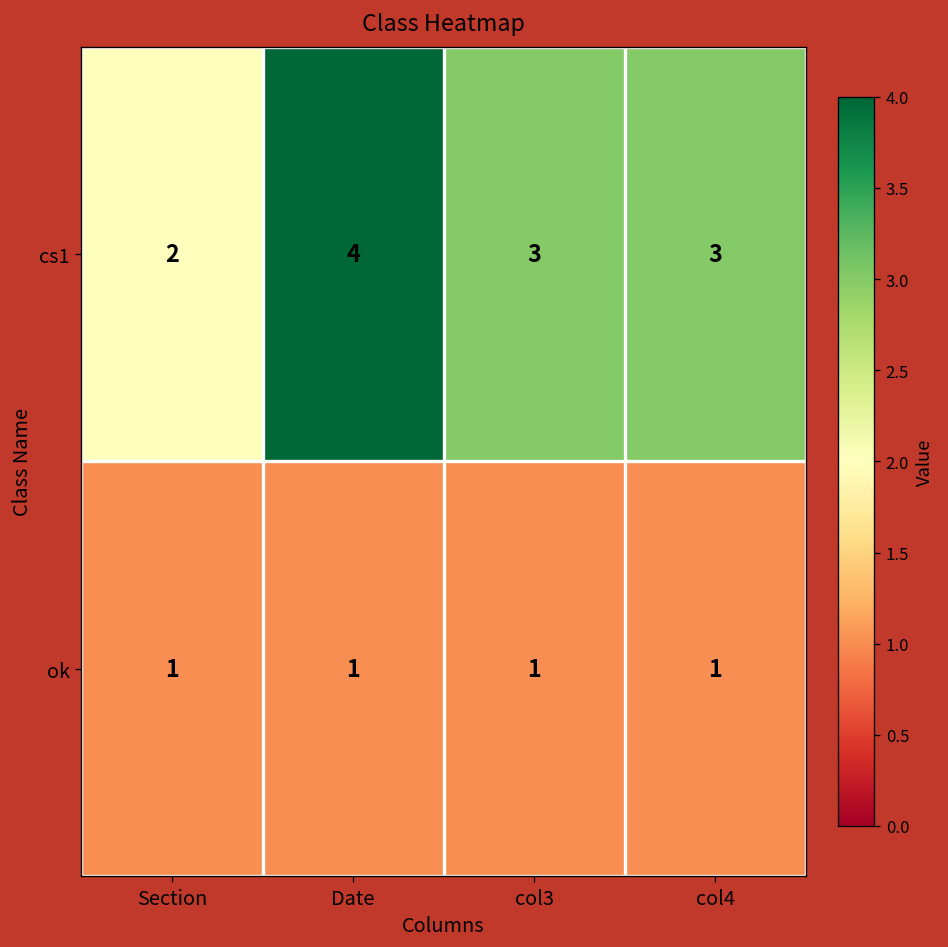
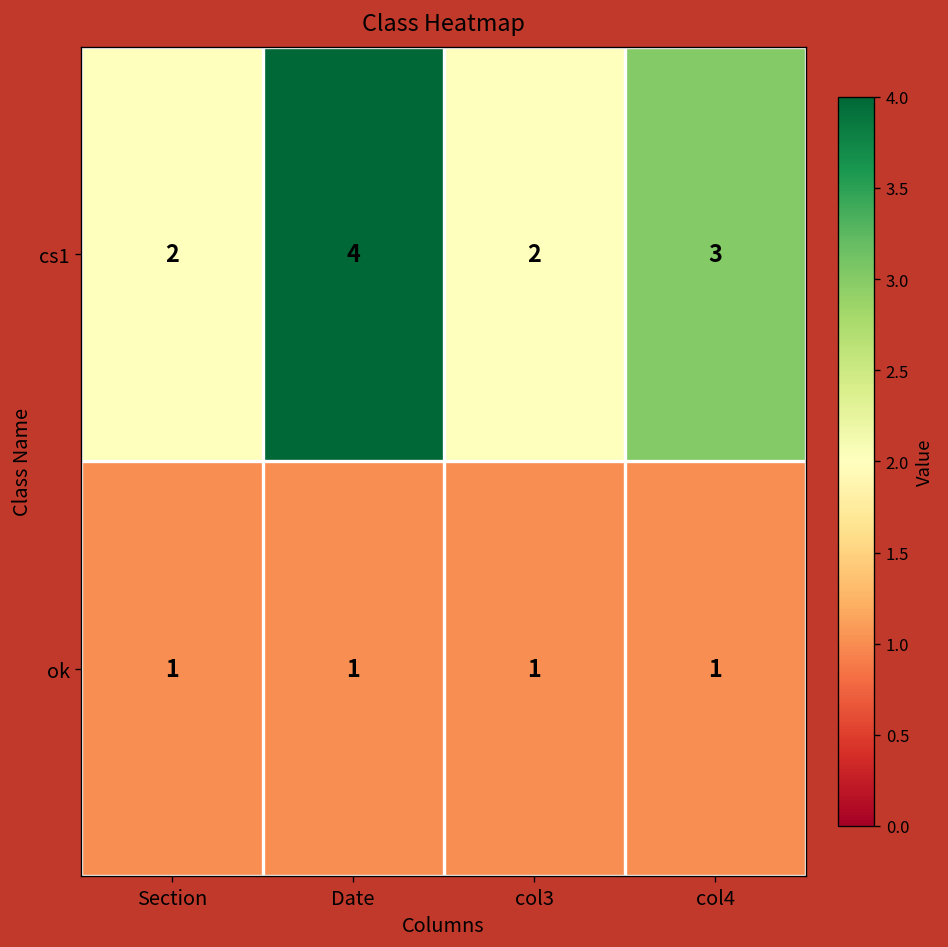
cs1, col3: 3 -> 2
